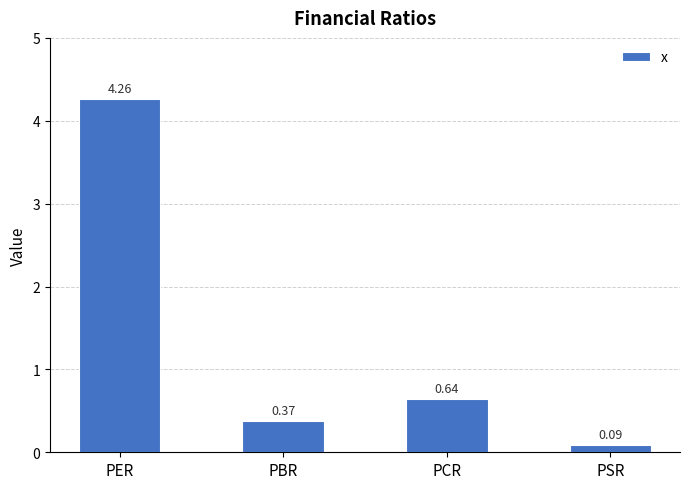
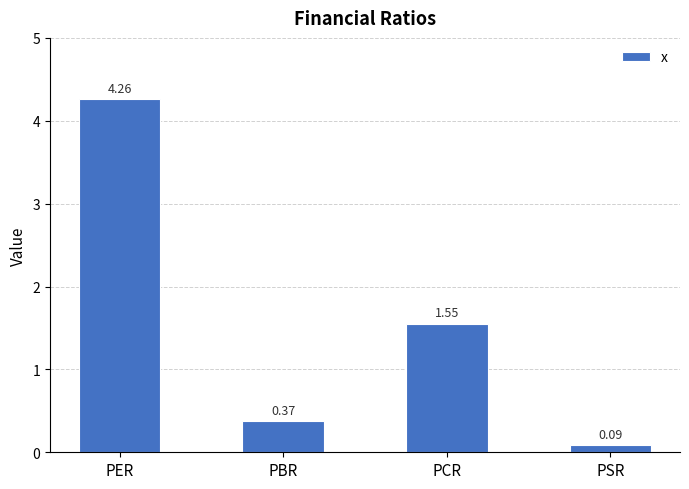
PCR: 0.64 -> 1.55
